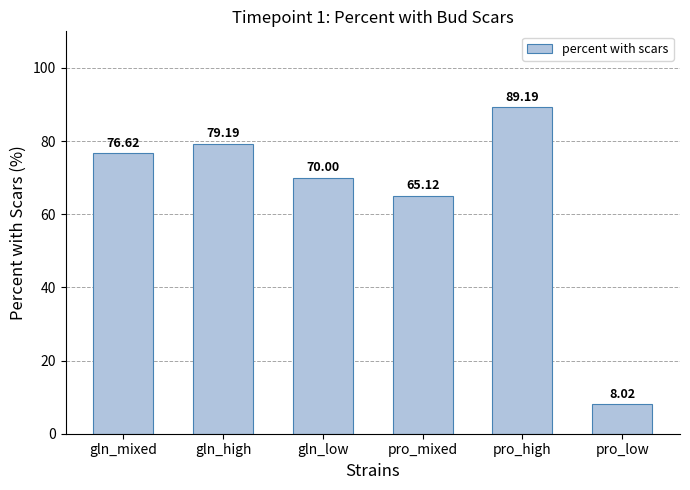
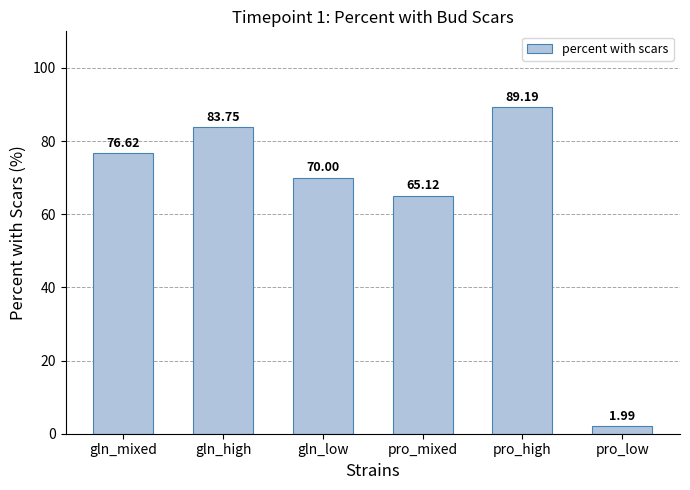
gln_high: 79.19 -> 83.75
pro_low: 8.02 -> 1.99
